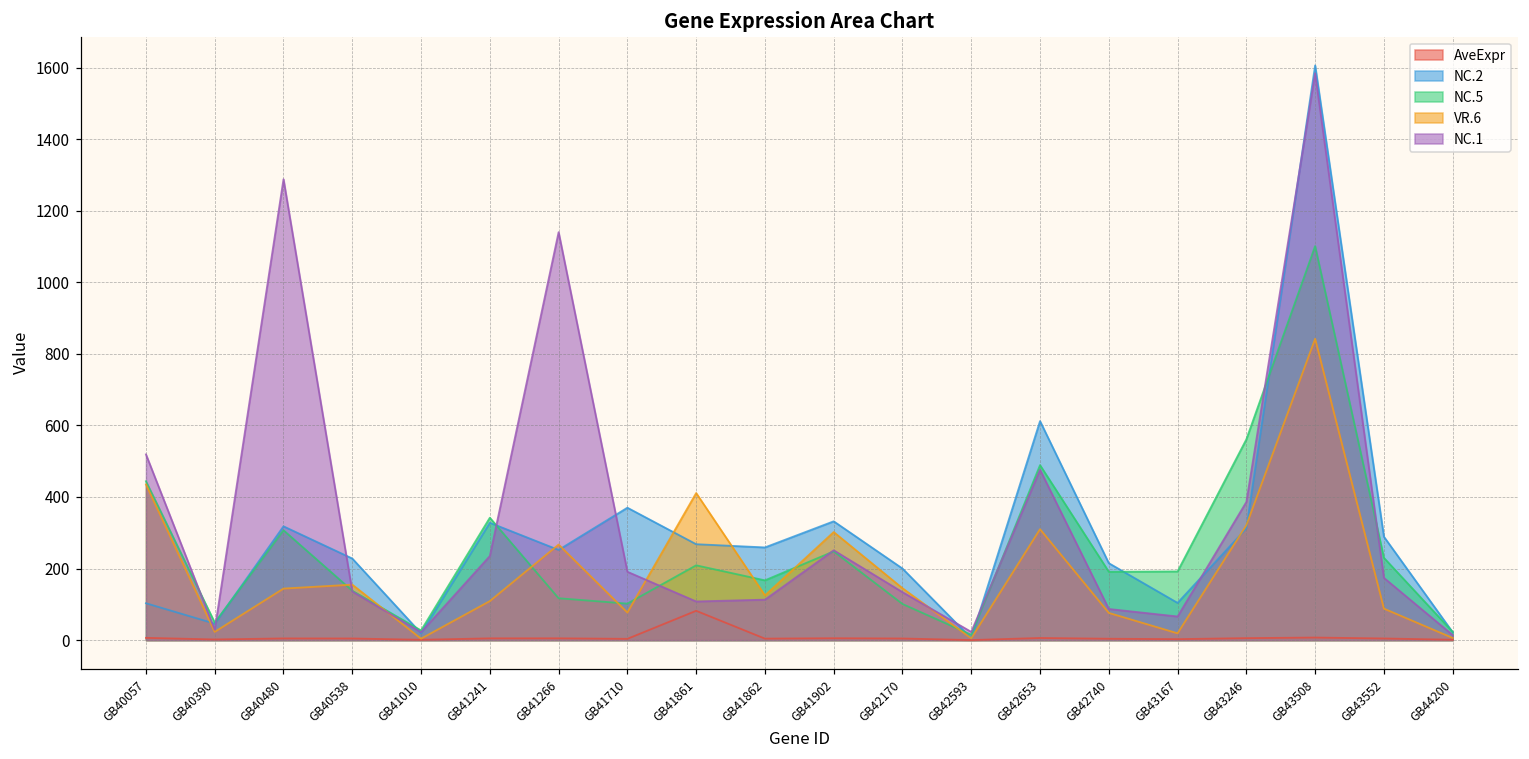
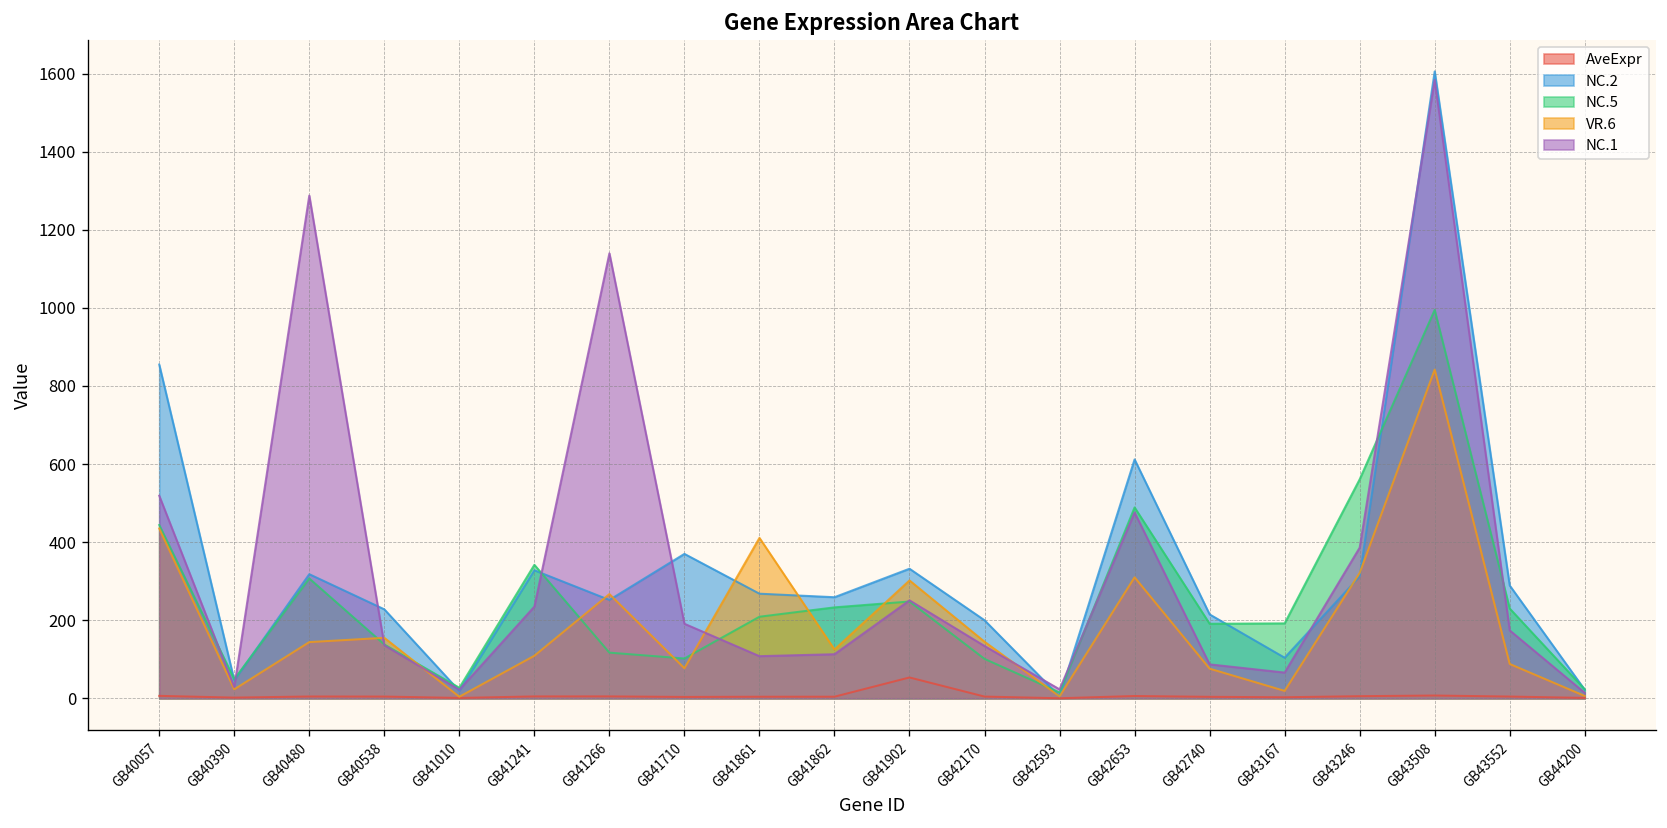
NC.2, GB40057: 100 -> 860
AveExpr, GB41861: 80 -> 0
NC.5, GB41862: 170 -> 230
AveExpr, GB41902: 10 -> 50
NC.5, GB43508: 1100 -> 1000
